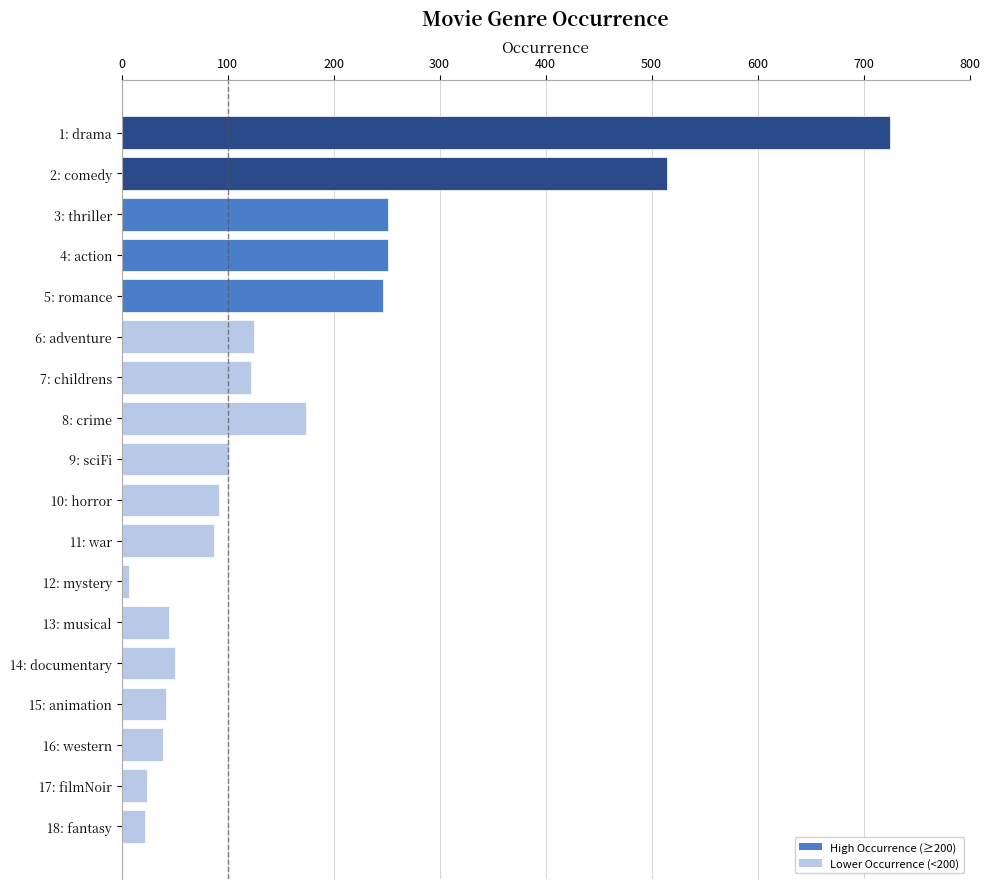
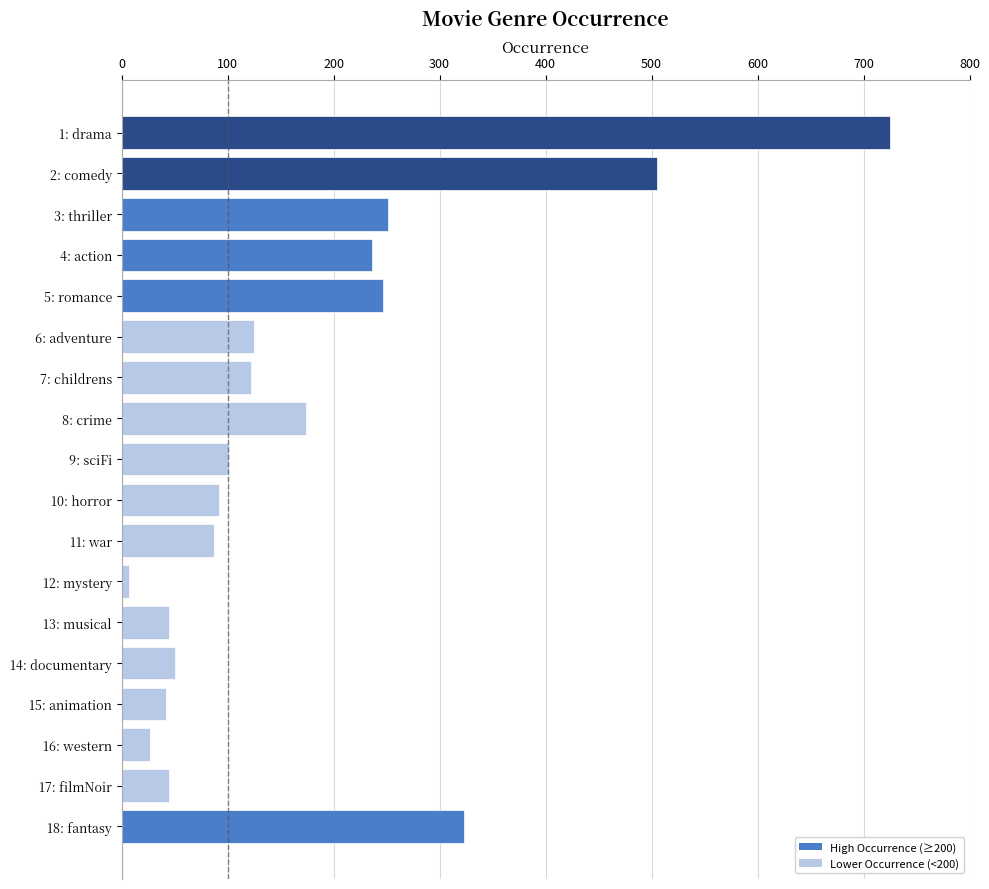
2: comedy: 515 -> 505
4: action: 251 -> 236
16: western: 39 -> 27
17: filmNoir: 24 -> 45
18: fantasy: 22 -> 323
